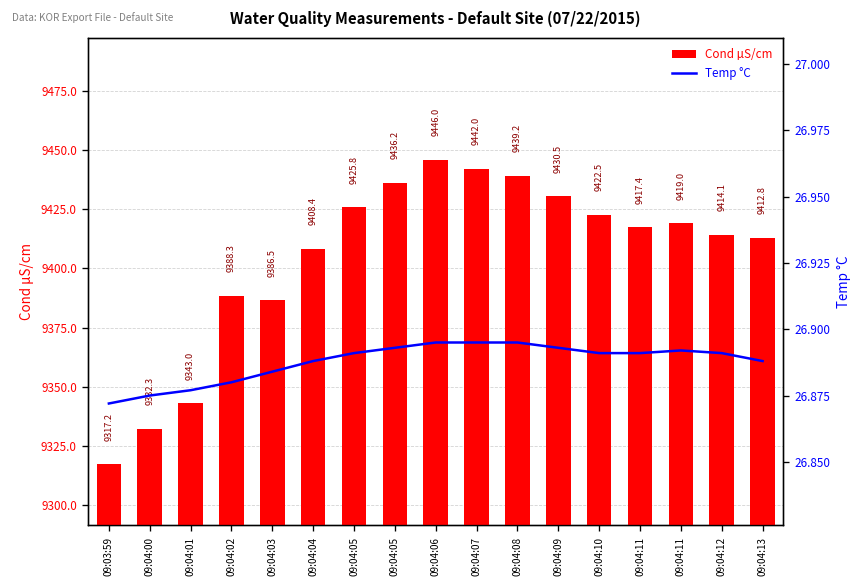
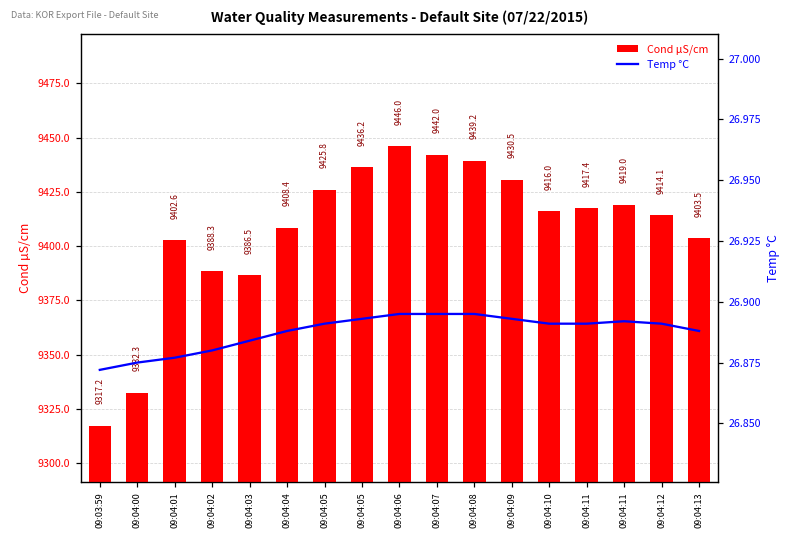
Cond µS/cm, 09:04:01: 9343.0 -> 9402.6
Cond µS/cm, 09:04:10: 9422.5 -> 9416.0
Cond µS/cm, 09:04:13: 9412.8 -> 9403.5
